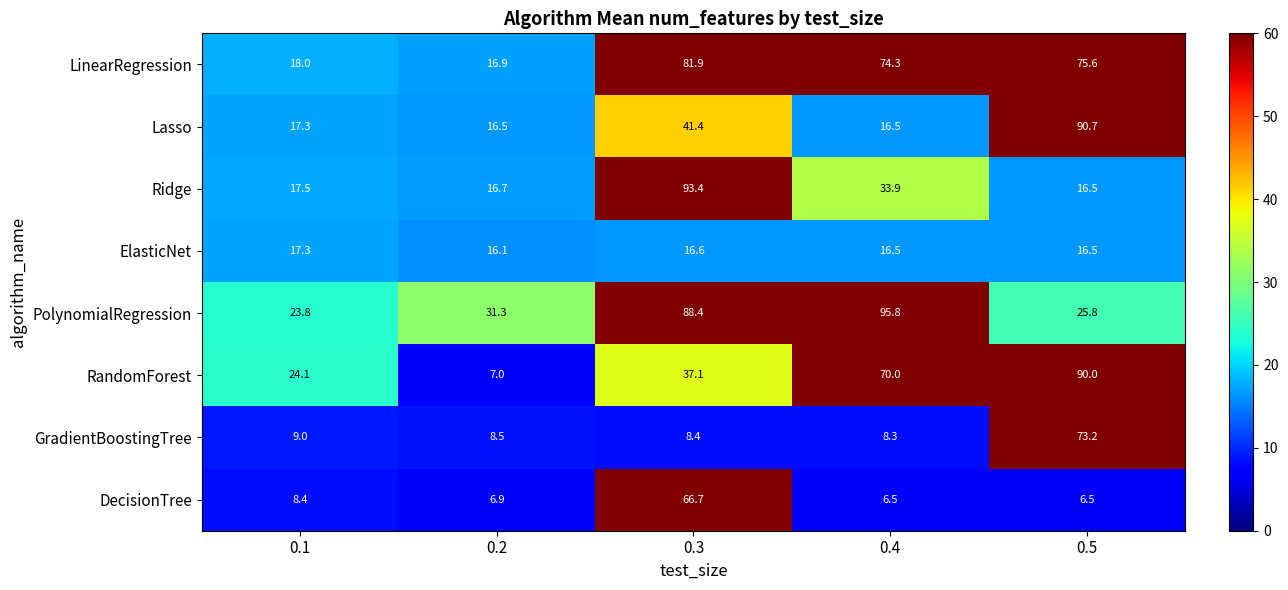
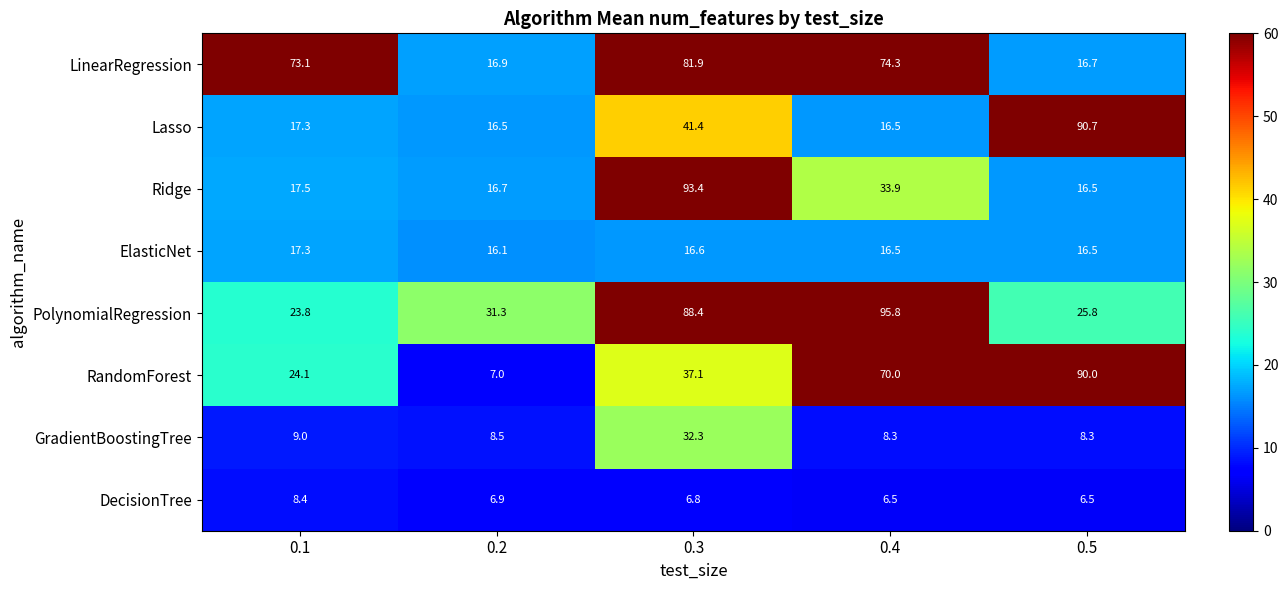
LinearRegression, 0.1: 18.0 -> 73.1
LinearRegression, 0.5: 75.6 -> 16.7
GradientBoostingTree, 0.3: 8.4 -> 32.3
GradientBoostingTree, 0.5: 73.2 -> 8.3
DecisionTree, 0.3: 66.7 -> 6.8
